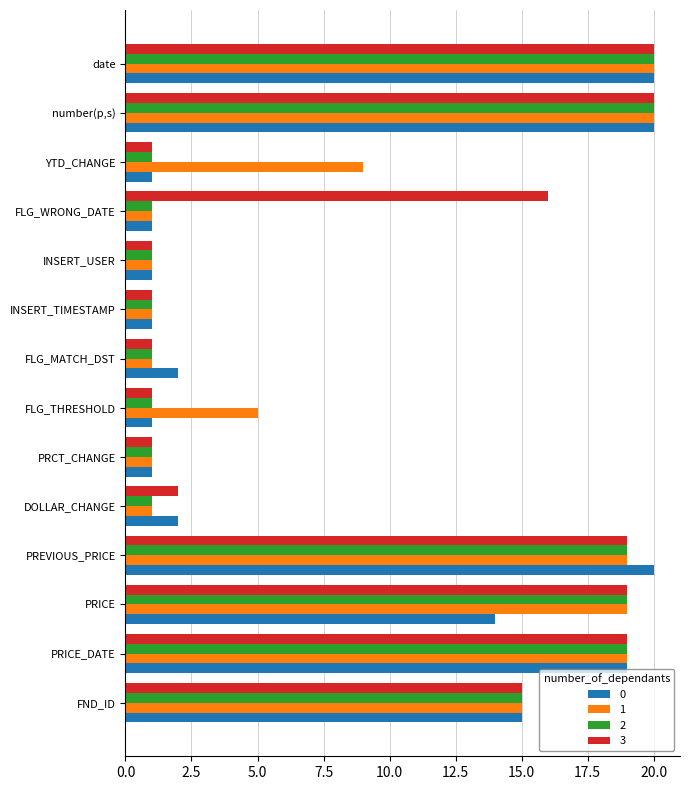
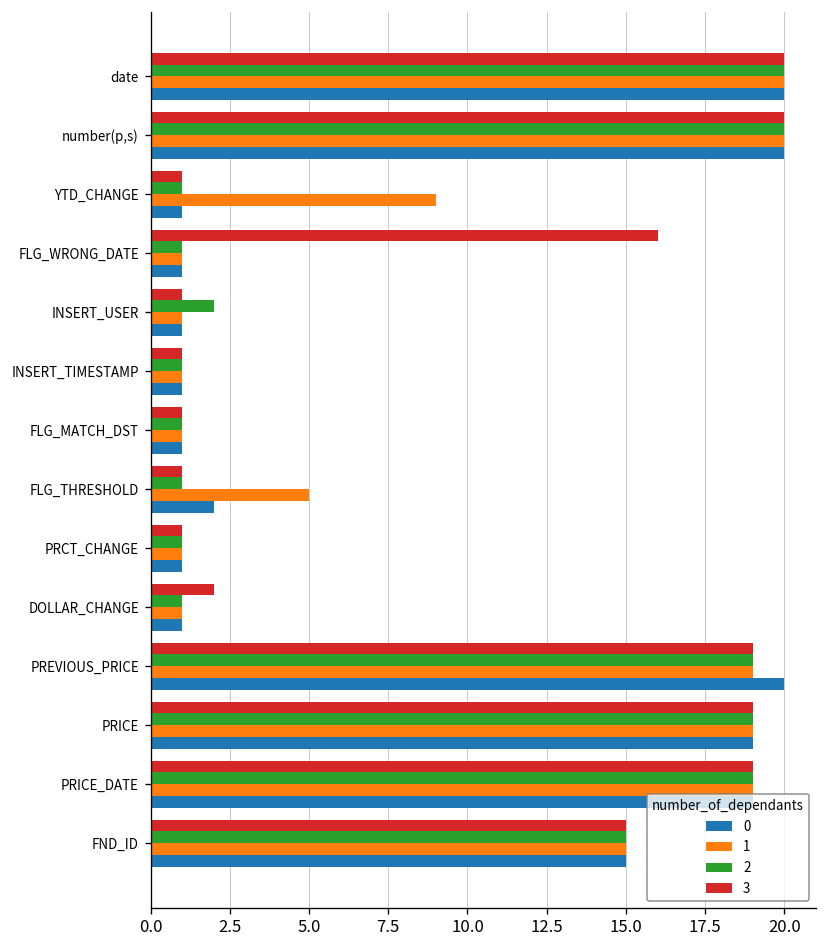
2, INSERT_USER: 1 -> 2
0, FLG_MATCH_DST: 2 -> 1
0, FLG_THRESHOLD: 1 -> 2
0, DOLLAR_CHANGE: 2 -> 1
0, PRICE: 14 -> 19
